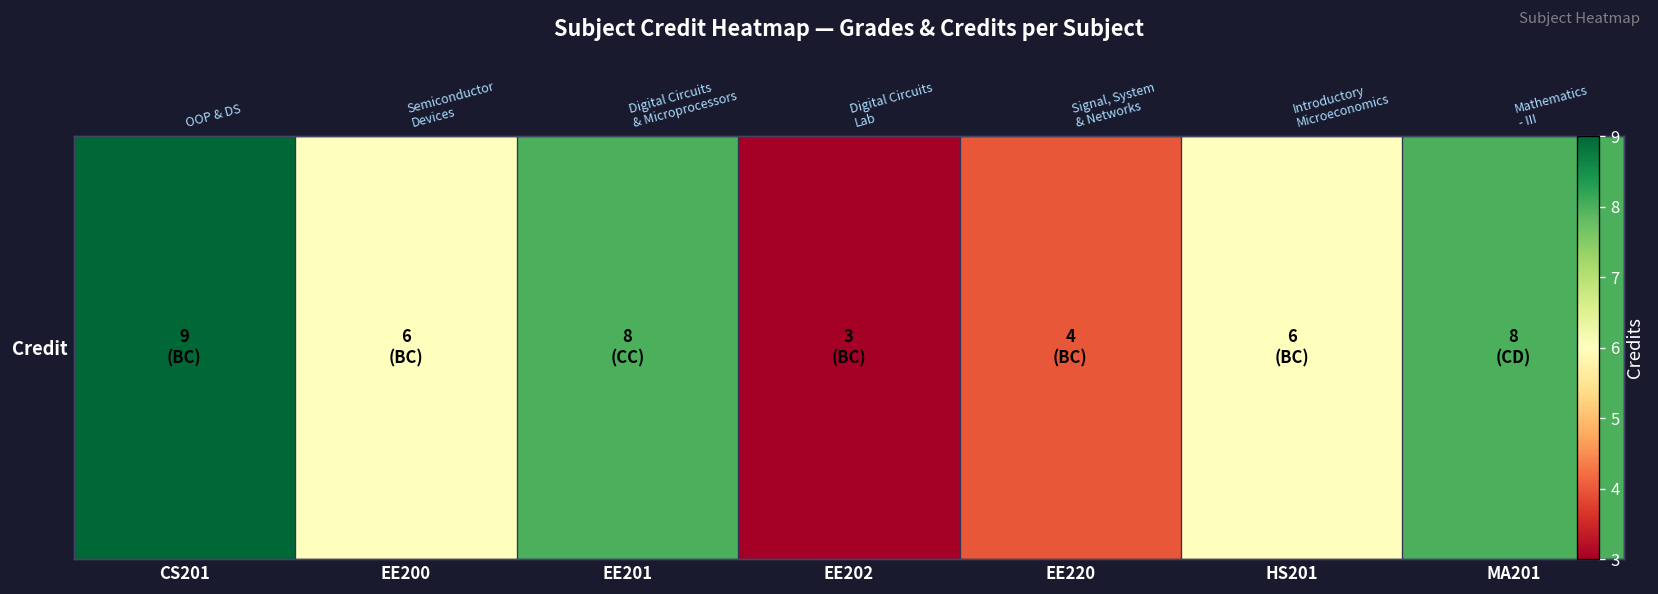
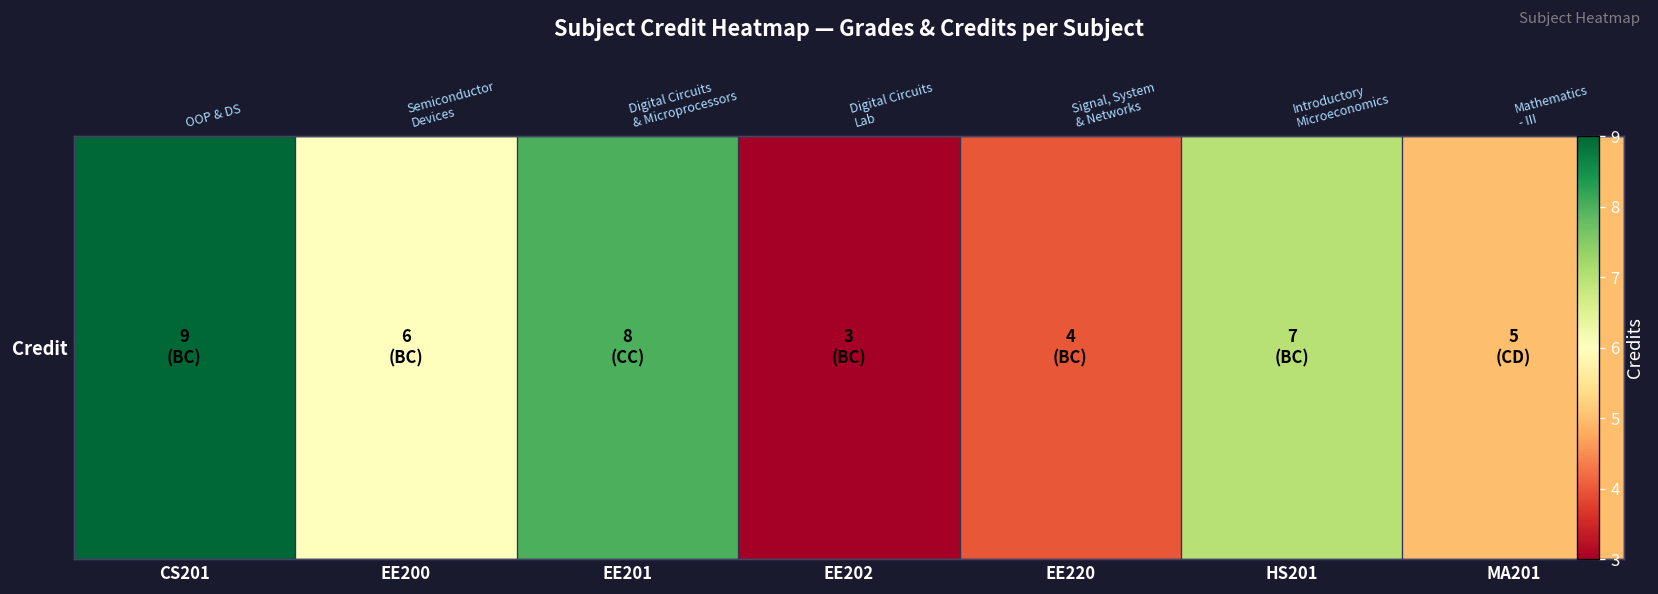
Credit, HS201: 6 -> 7
Credit, MA201: 8 -> 5
